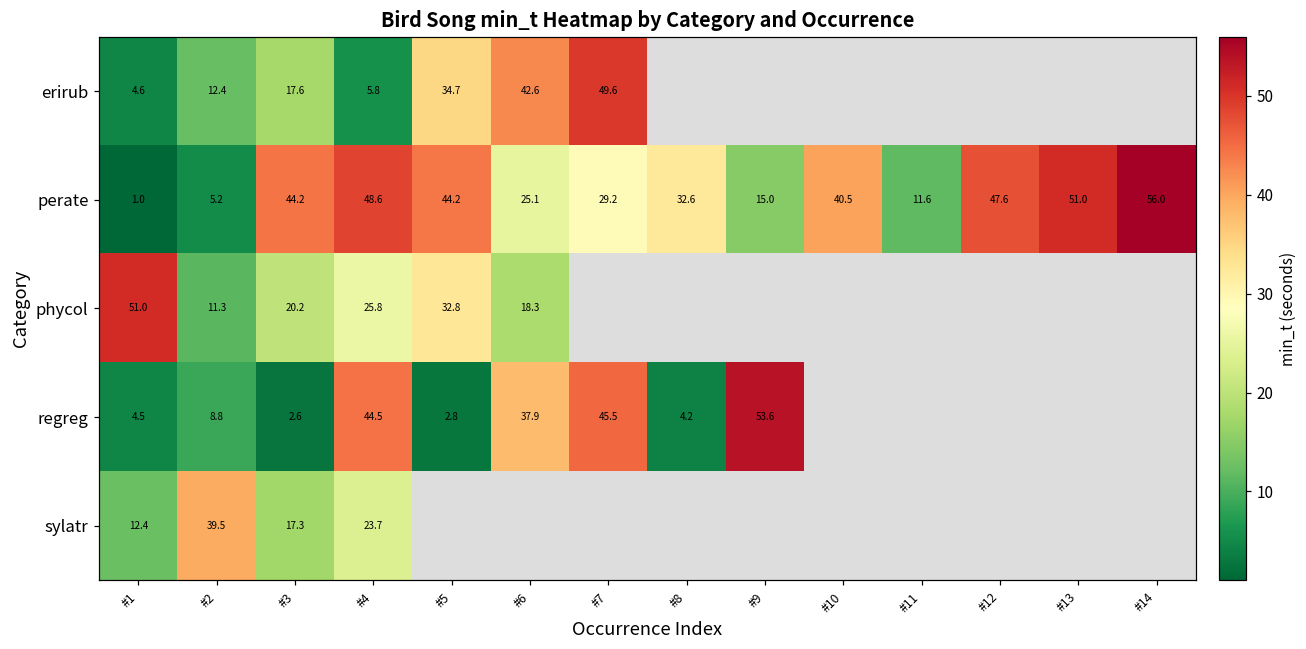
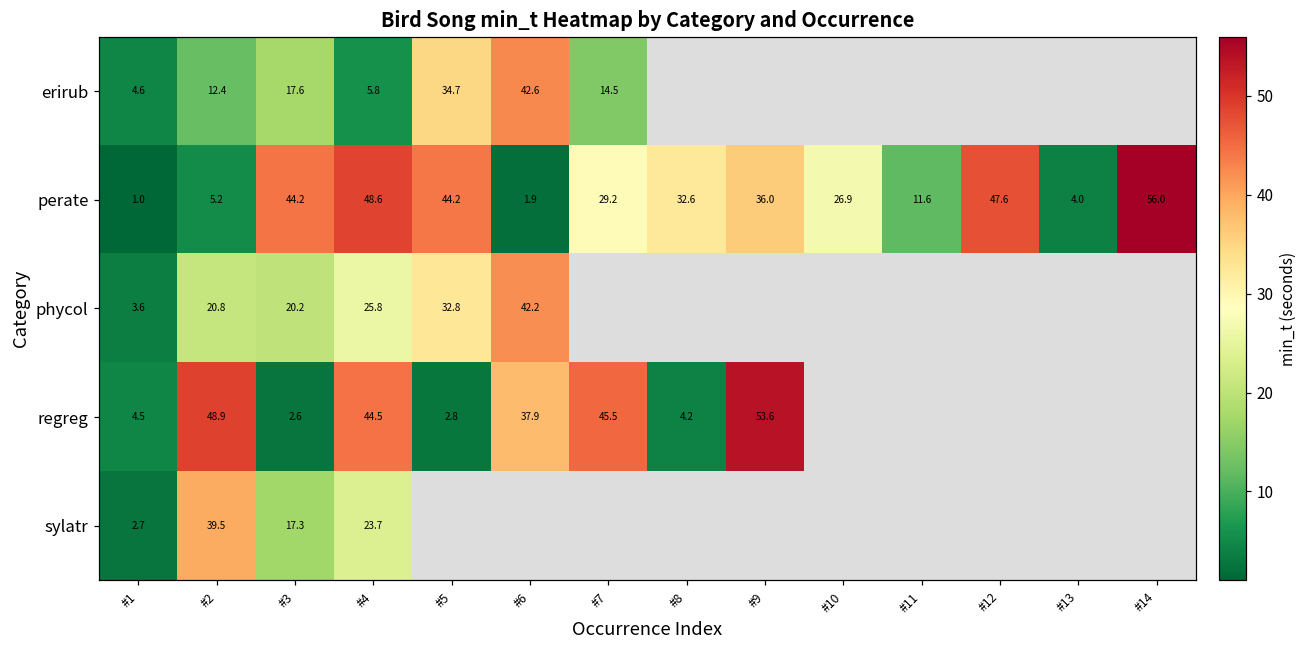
erirub, #7: 49.6 -> 14.5
perate, #6: 25.1 -> 1.9
perate, #9: 15.0 -> 36.0
perate, #10: 40.5 -> 26.9
perate, #13: 51.0 -> 4.0
phycol, #1: 51.0 -> 3.6
phycol, #2: 11.3 -> 20.8
phycol, #6: 18.3 -> 42.2
regreg, #2: 8.8 -> 48.9
sylatr, #1: 12.4 -> 2.7
